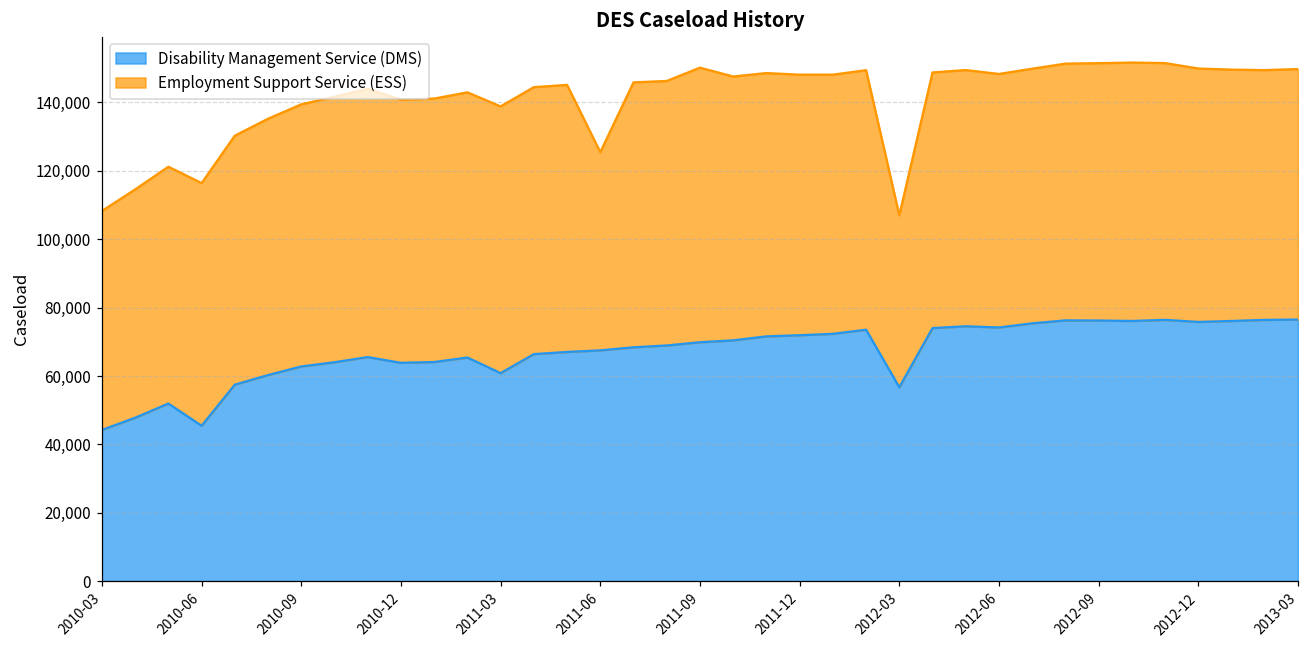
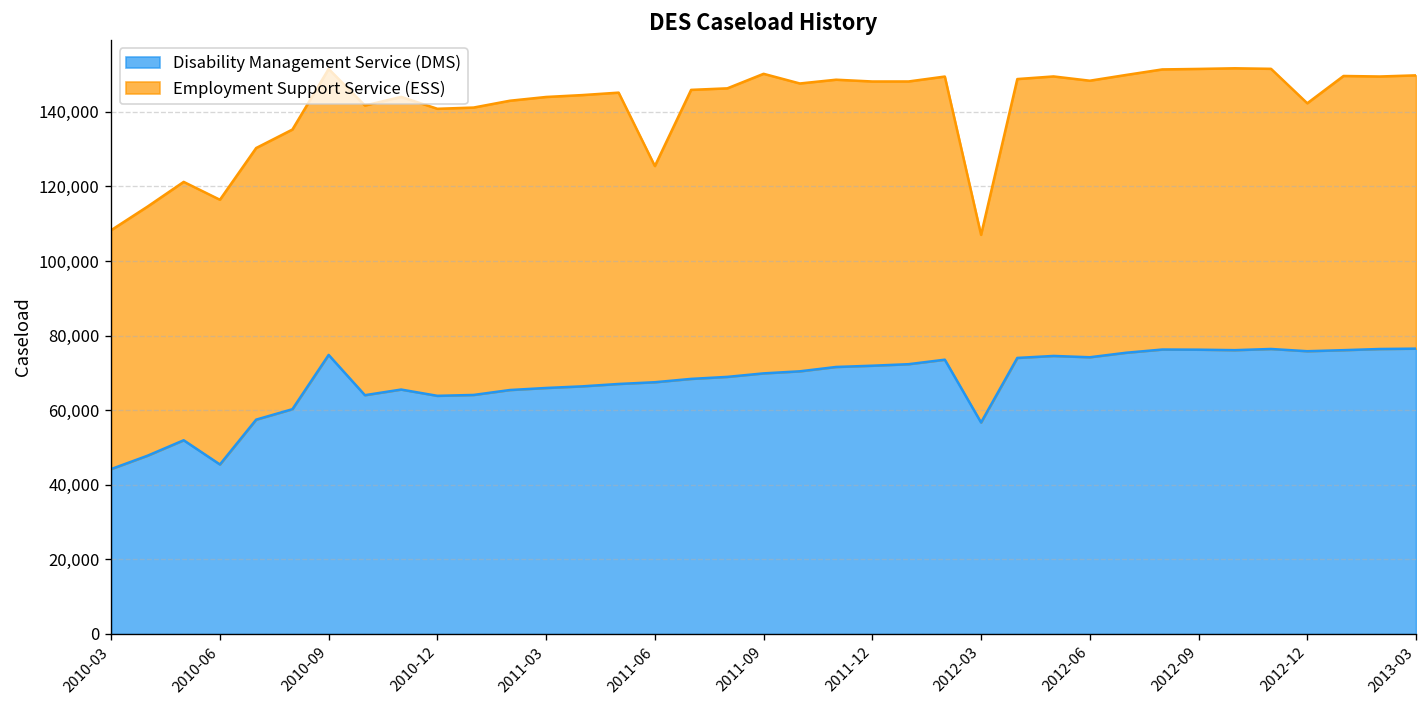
Disability Management Service (DMS), 2010-09: 63,000 -> 75,000
Disability Management Service (DMS), 2011-03: 61,000 -> 66,000
Employment Support Service (ESS), 2012-12: 74,000 -> 66,000
